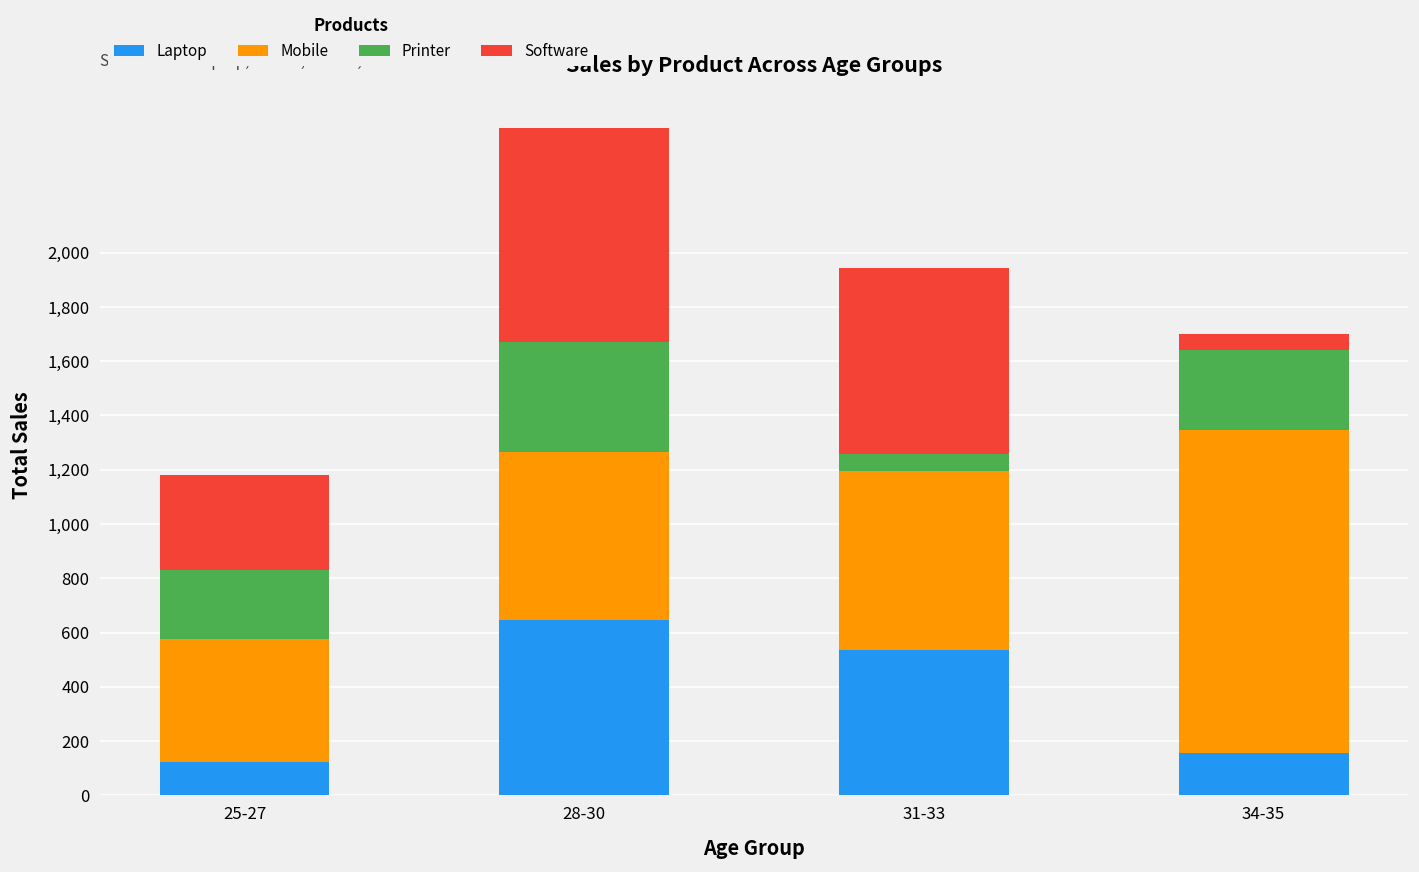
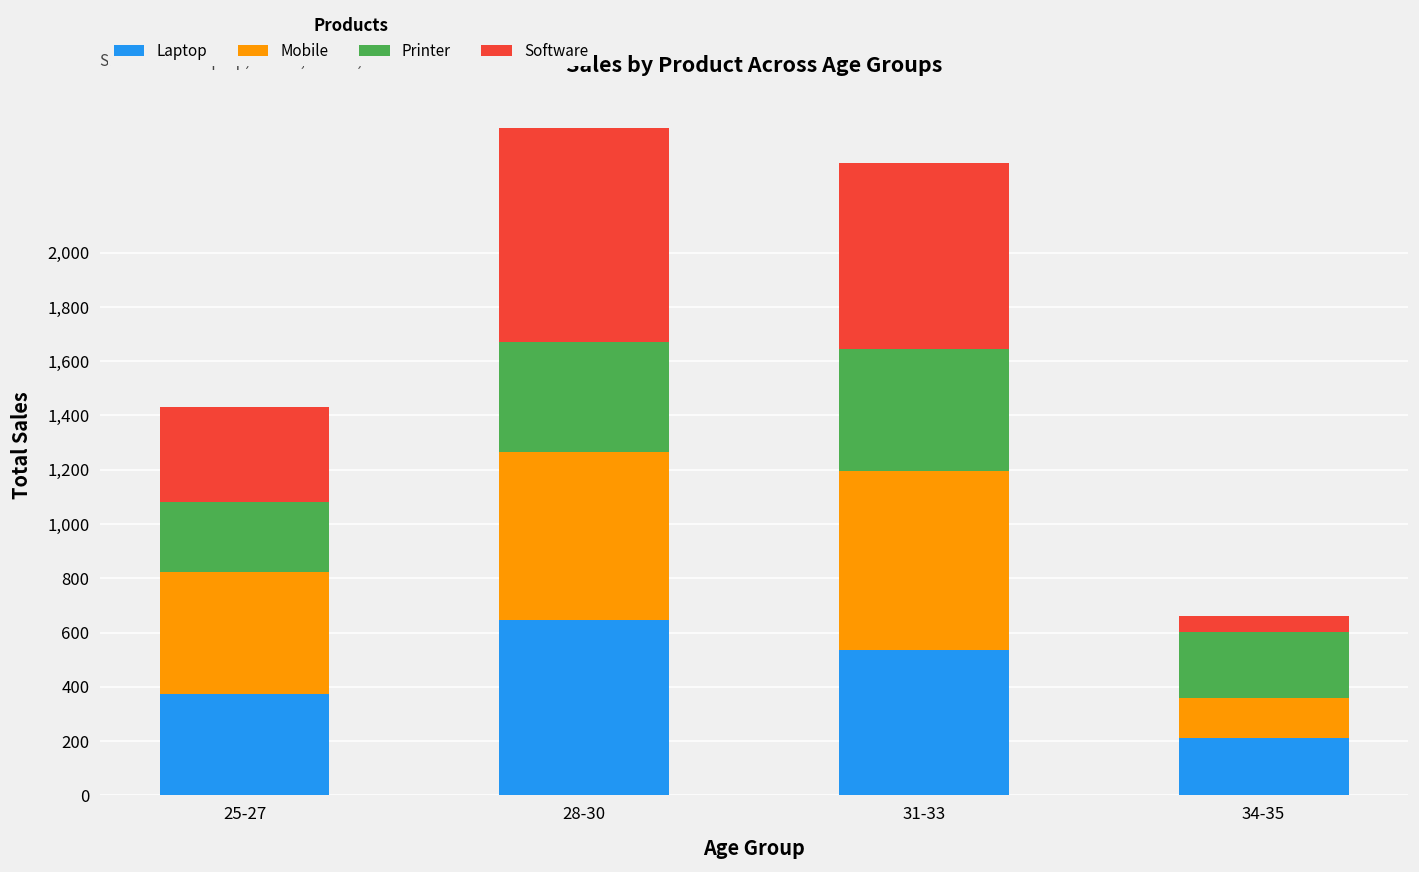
Laptop, 25-27: 130 -> 380
Printer, 31-33: 60 -> 450
Laptop, 34-35: 160 -> 210
Mobile, 34-35: 1,190 -> 150
Printer, 34-35: 300 -> 240
